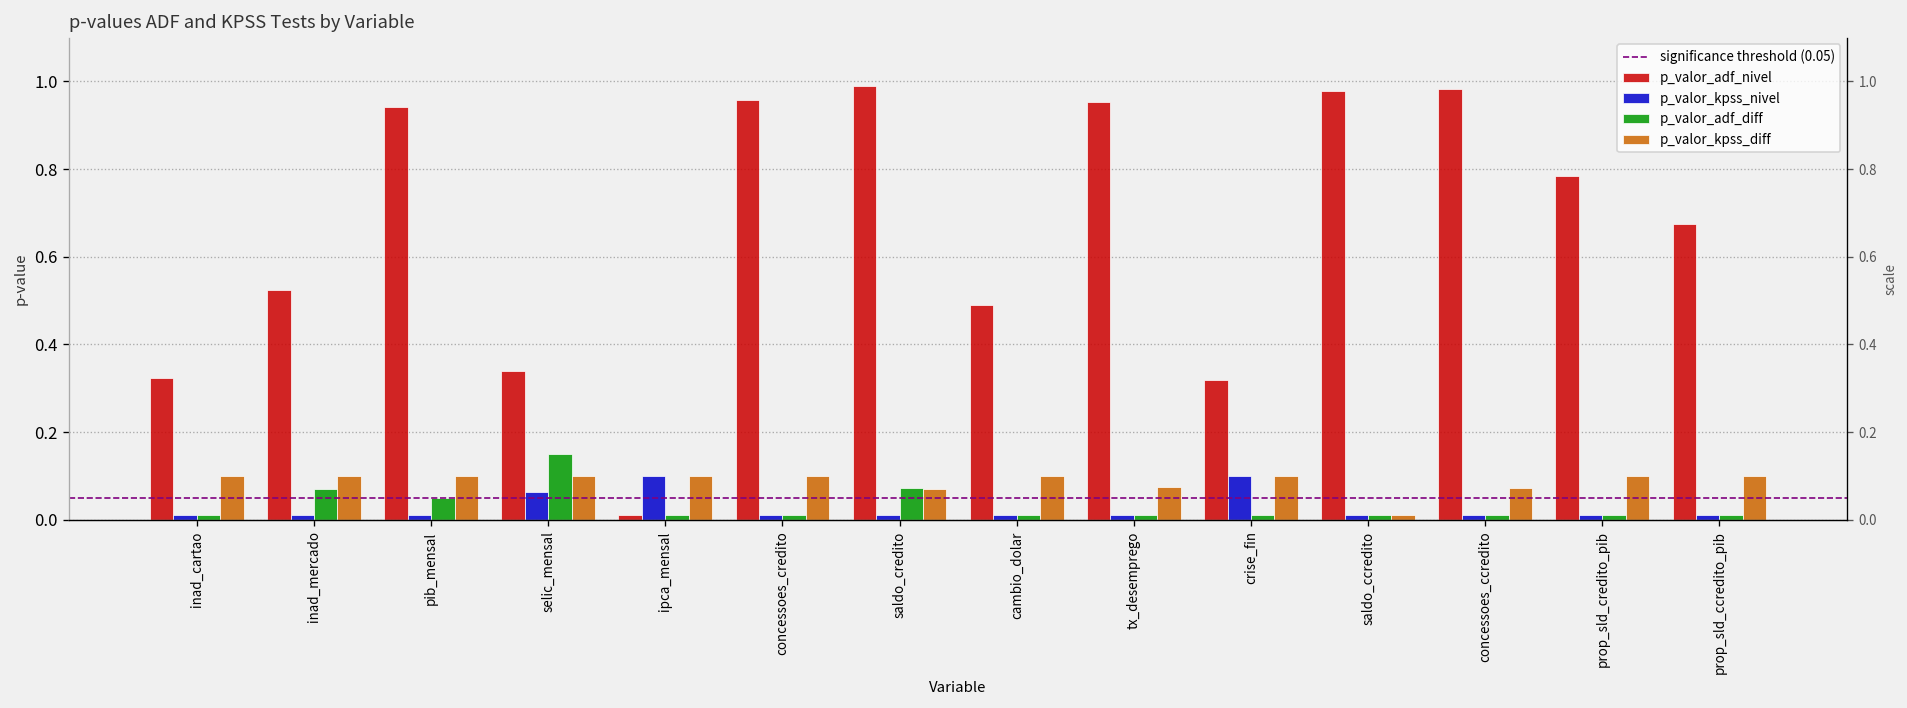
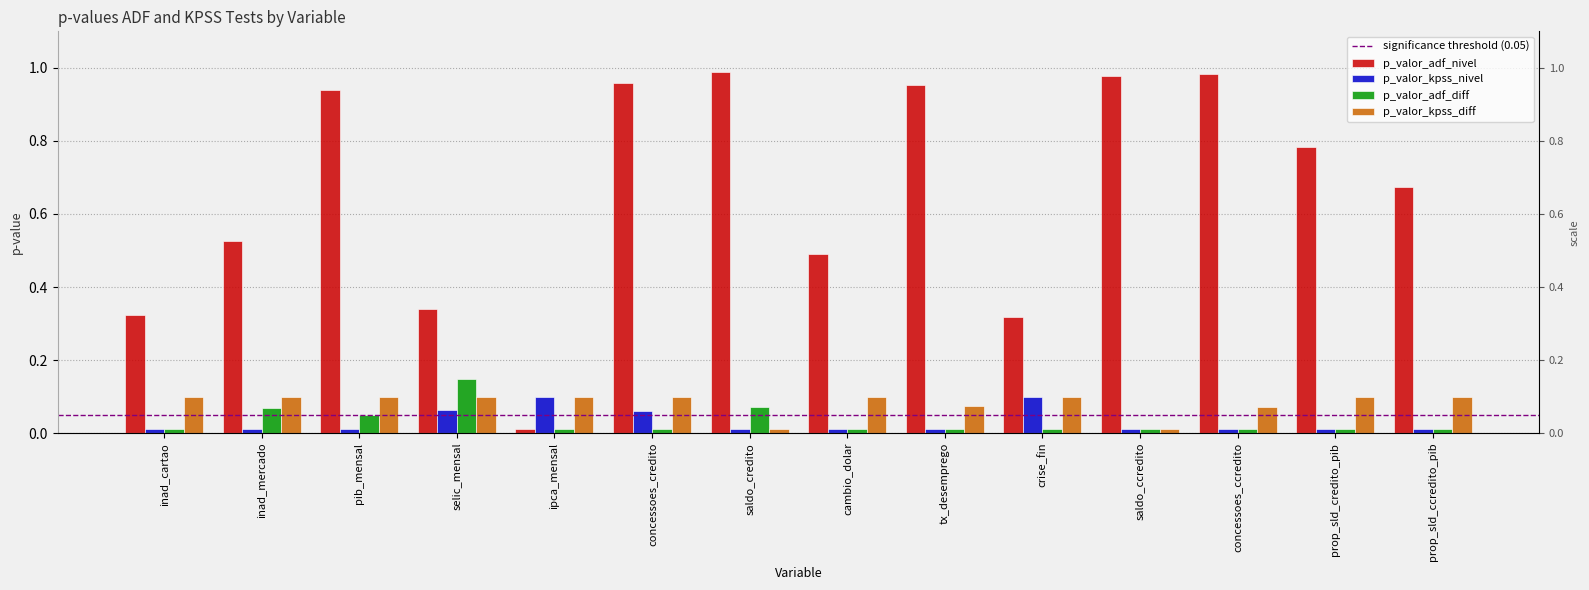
p_valor_kpss_nivel, concessoes_credito: 0.01 -> 0.06
p_valor_kpss_diff, saldo_credito: 0.07 -> 0.01
